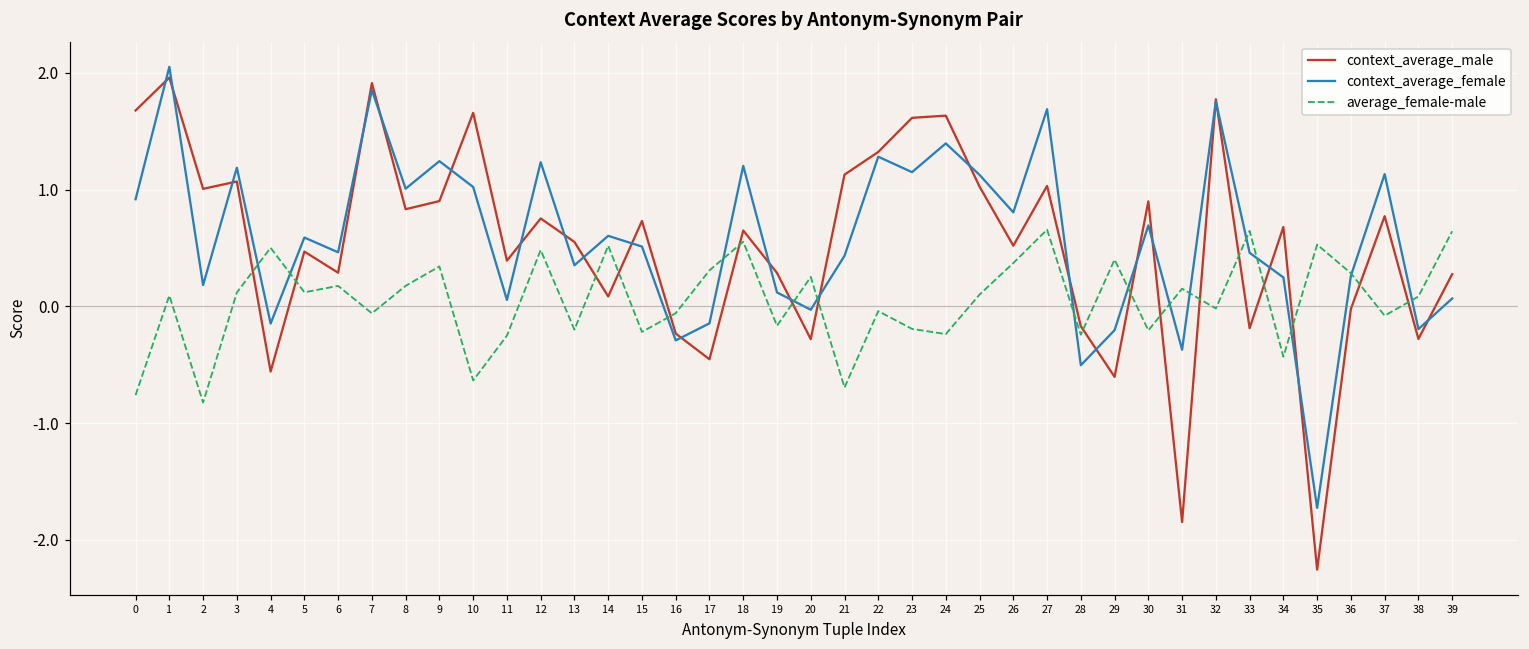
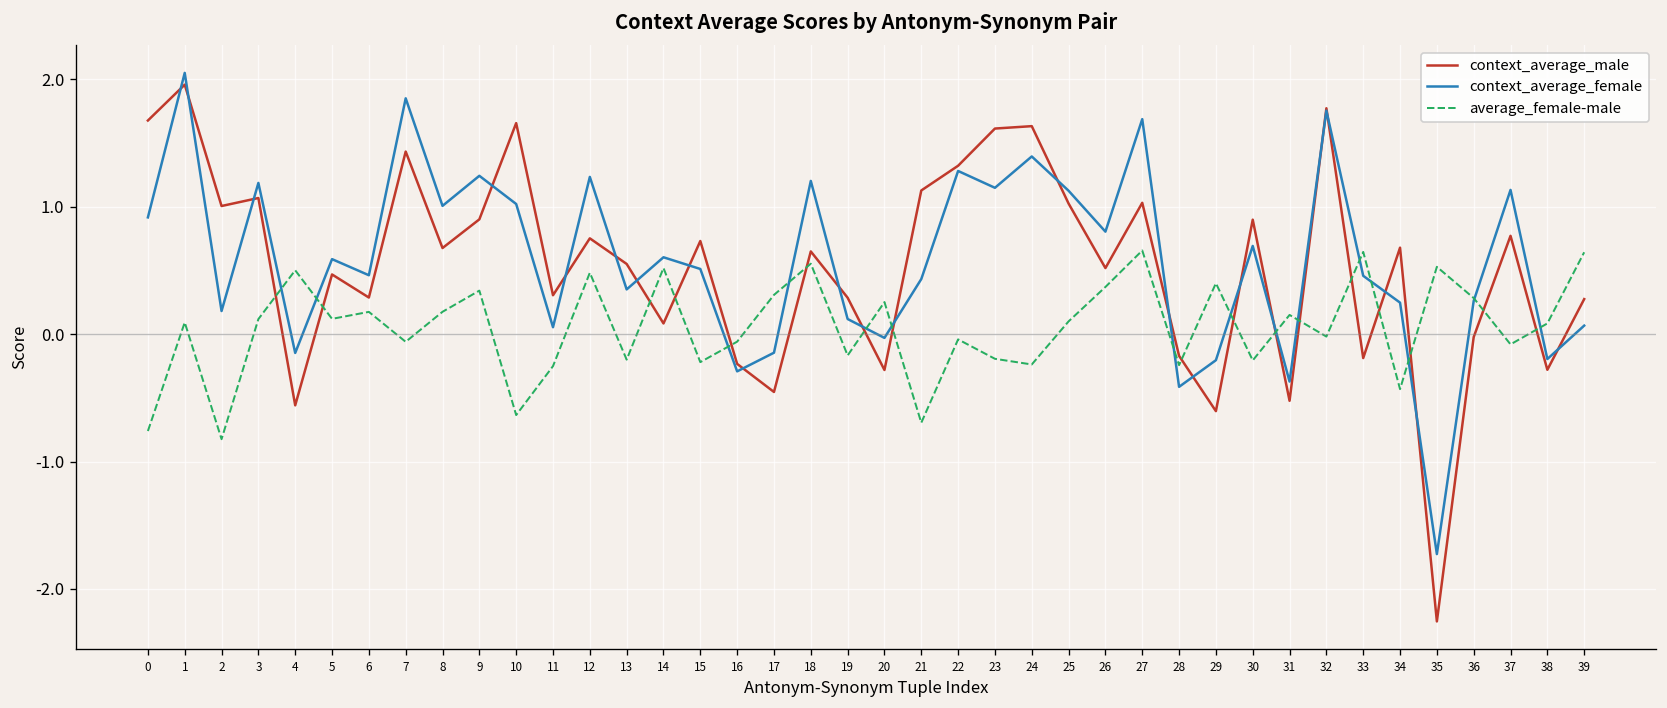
context_average_male, 7: 1.91 -> 1.43
context_average_male, 8: 0.83 -> 0.68
context_average_male, 11: 0.39 -> 0.31
context_average_female, 28: -0.50 -> -0.41
context_average_male, 31: -1.85 -> -0.52
